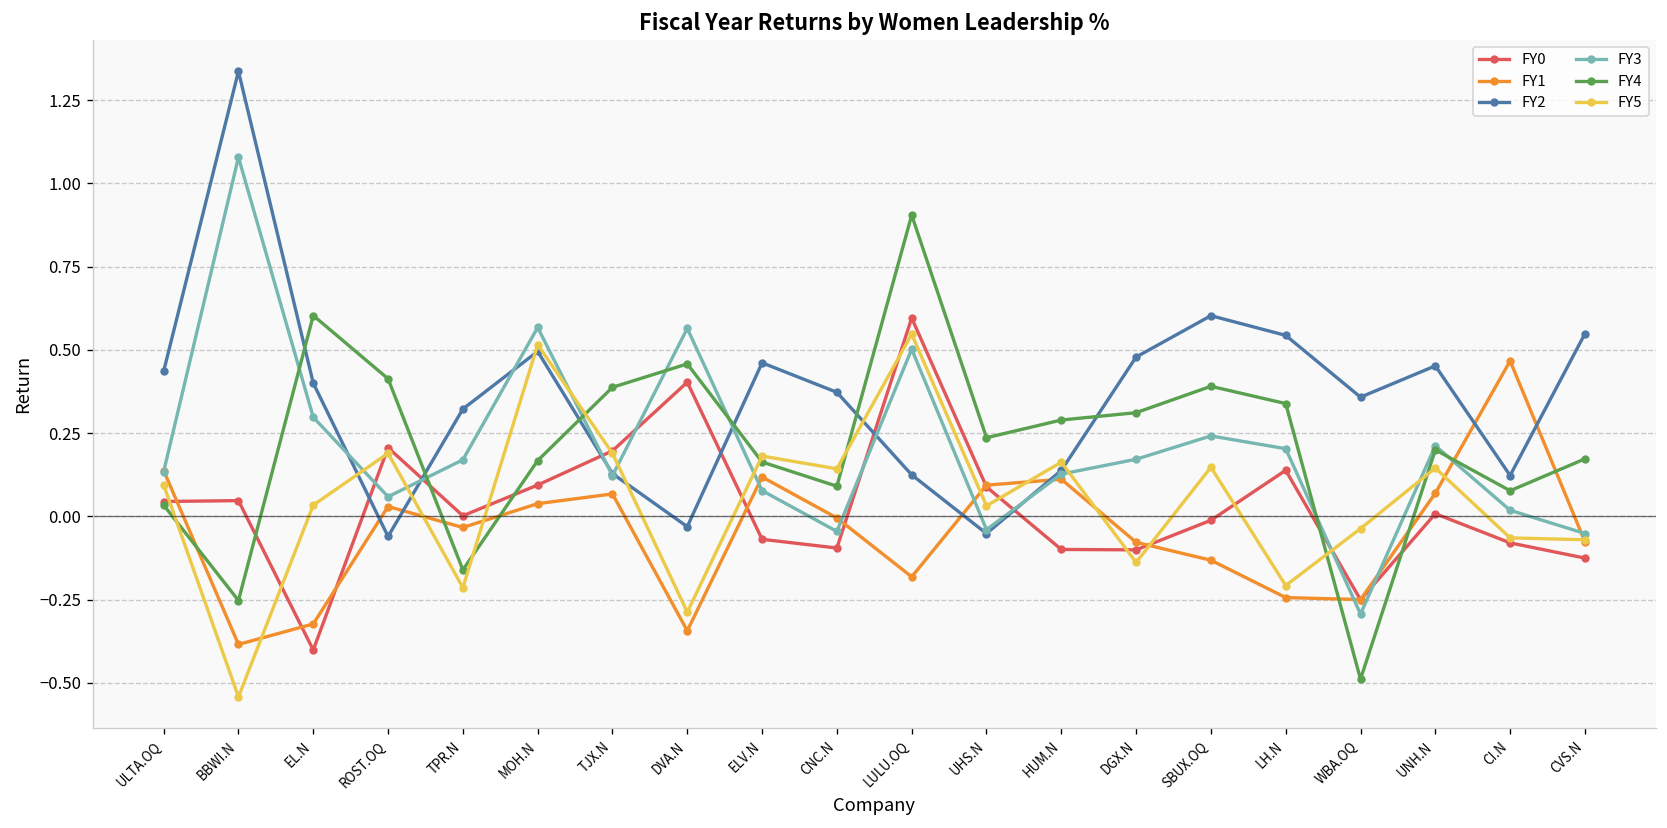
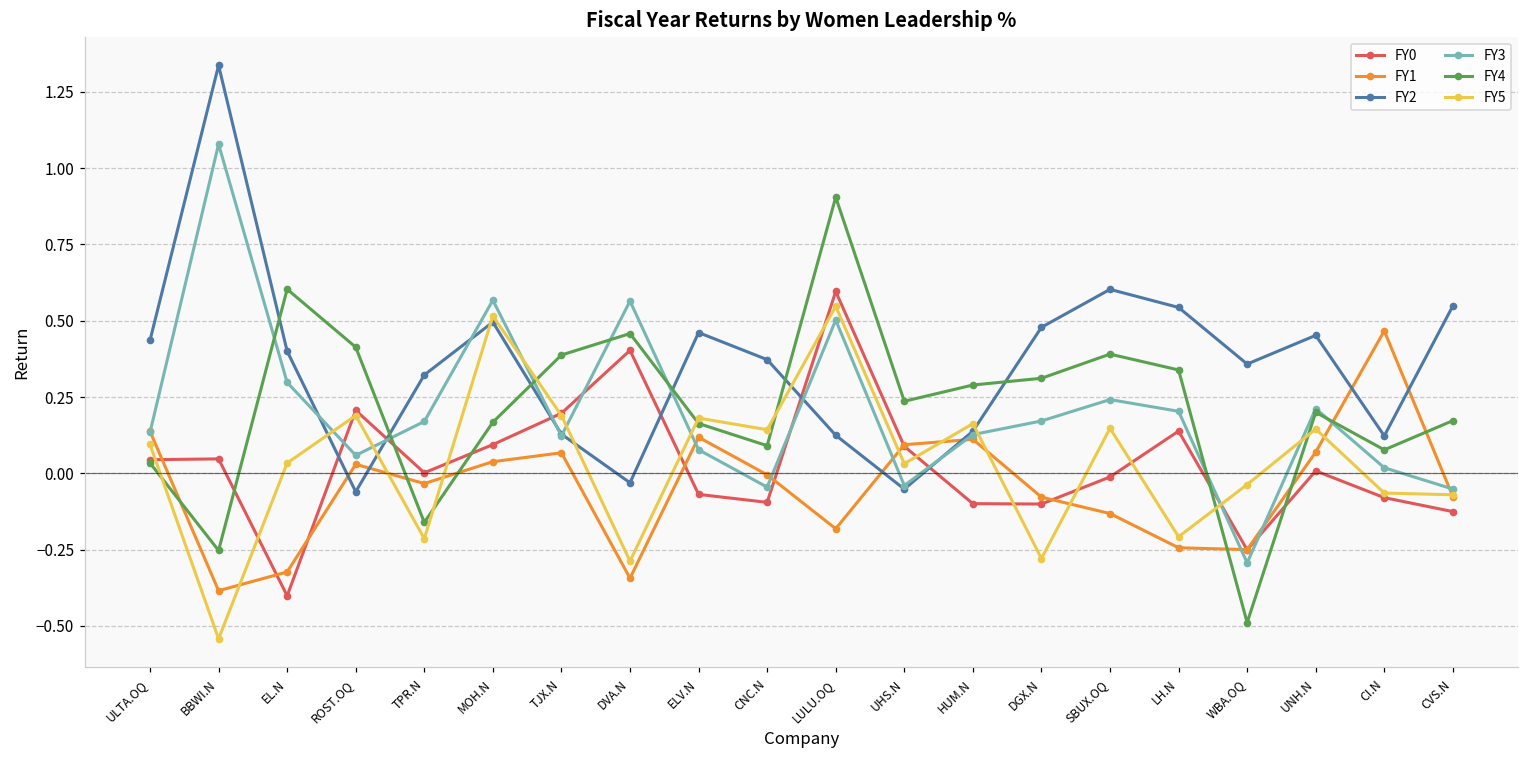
FY5, DGX.N: -0.14 -> -0.28
